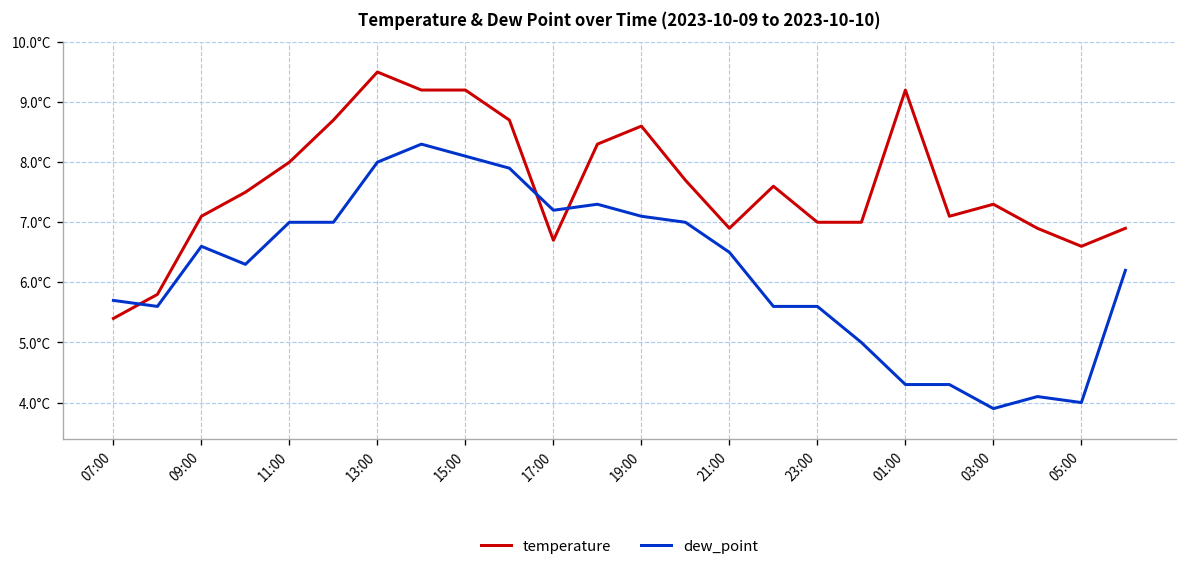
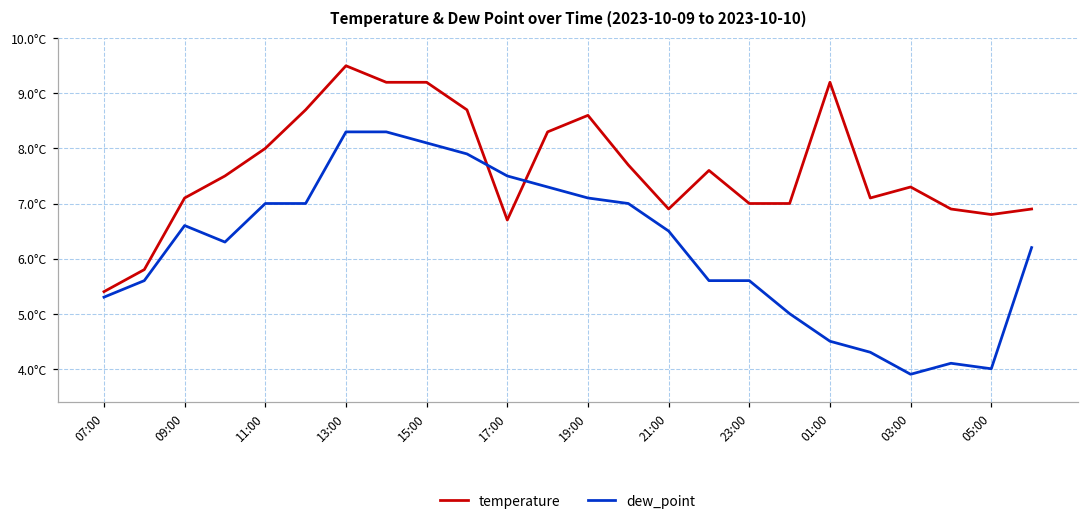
dew_point, 07:00: 5.7°C -> 5.3°C
dew_point, 13:00: 8.0°C -> 8.3°C
dew_point, 17:00: 7.2°C -> 7.5°C
dew_point, 01:00: 4.3°C -> 4.5°C
temperature, 05:00: 6.6°C -> 6.8°C
